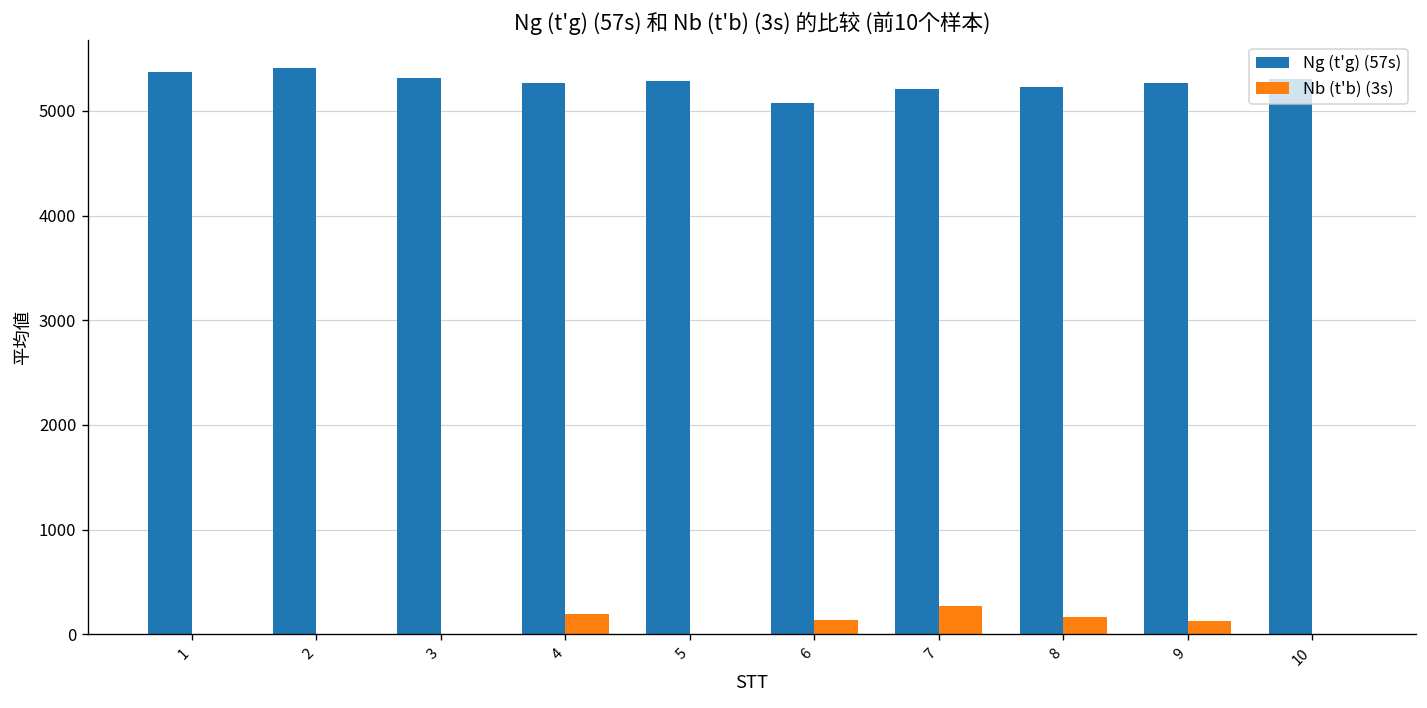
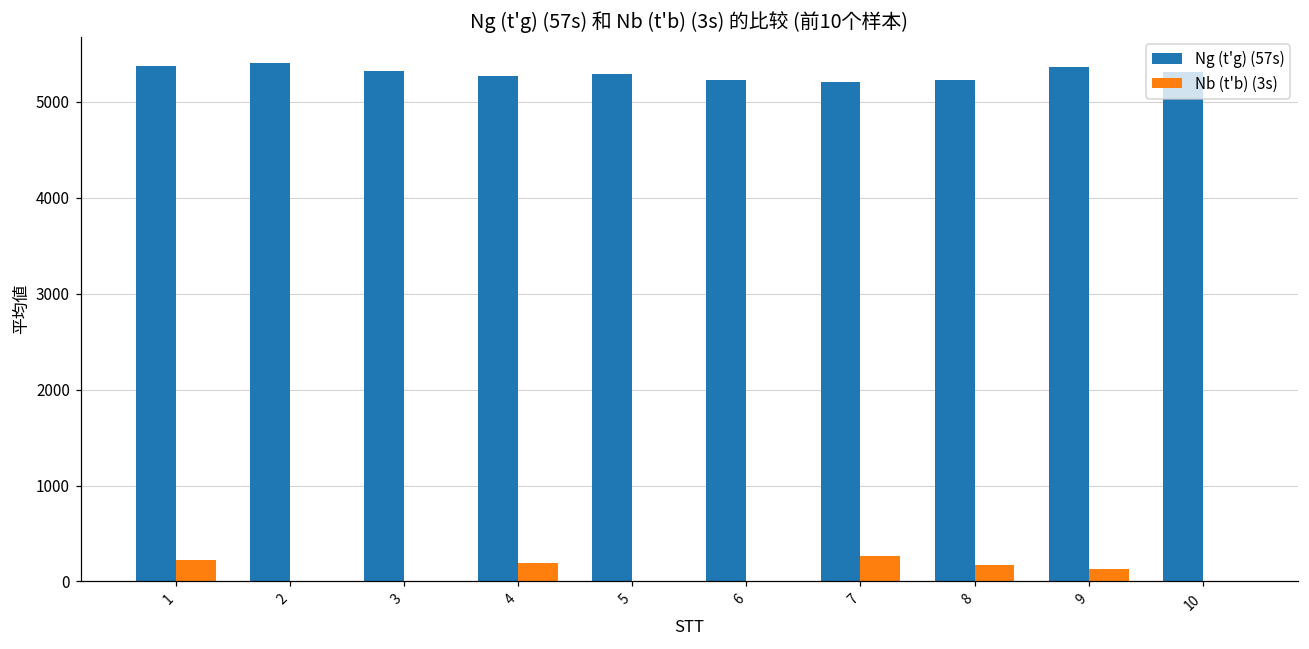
Nb (t'b) (3s), 1: 0 -> 200
Ng (t'g) (57s), 6: 5100 -> 5200
Nb (t'b) (3s), 6: 100 -> 0
Ng (t'g) (57s), 9: 5300 -> 5400
